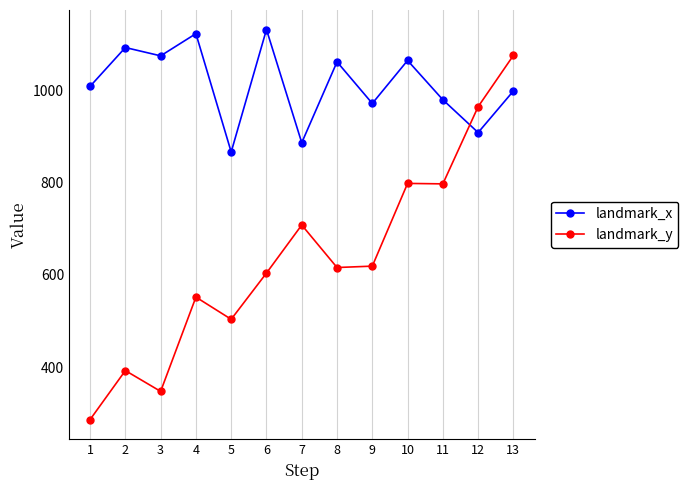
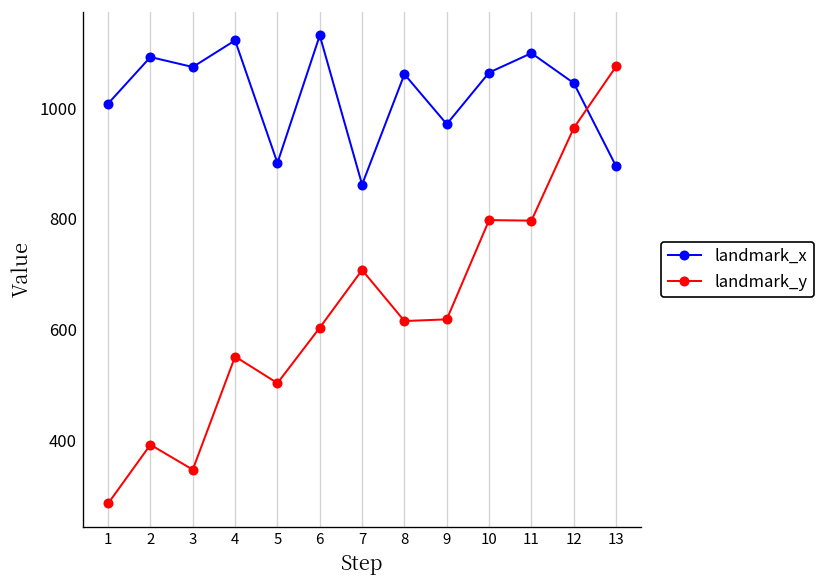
landmark_x, 5: 870 -> 900
landmark_x, 7: 890 -> 860
landmark_x, 11: 980 -> 1100
landmark_x, 12: 910 -> 1050
landmark_x, 13: 1000 -> 900
